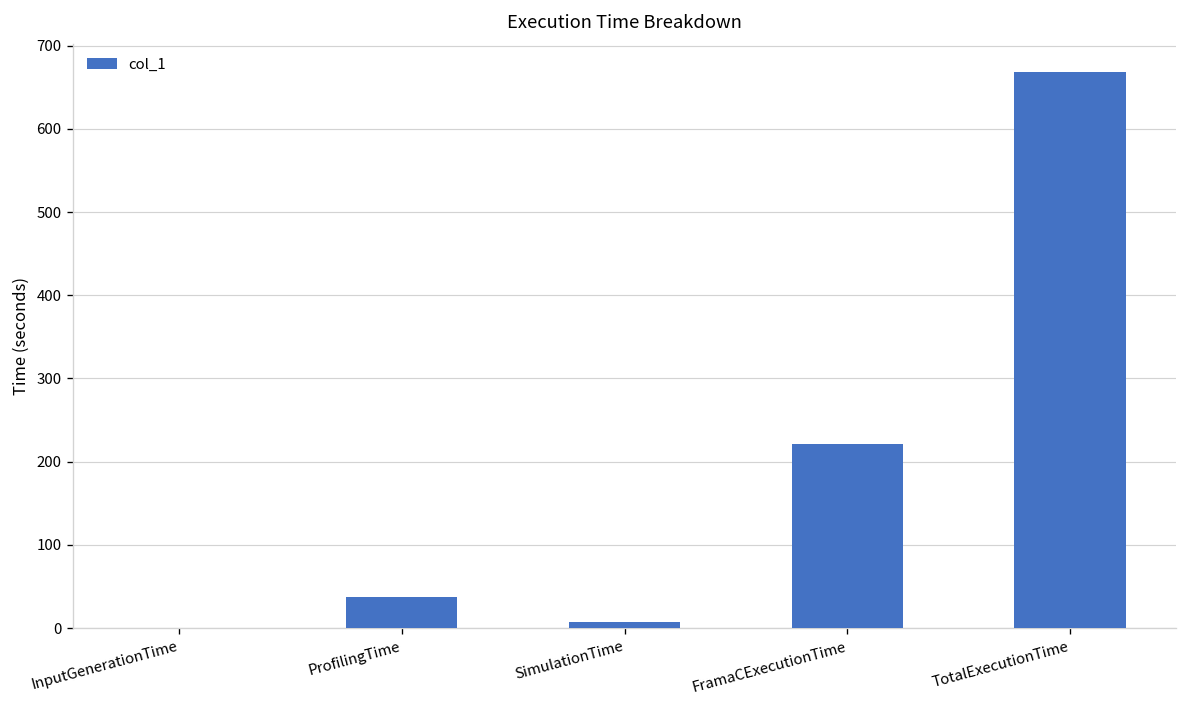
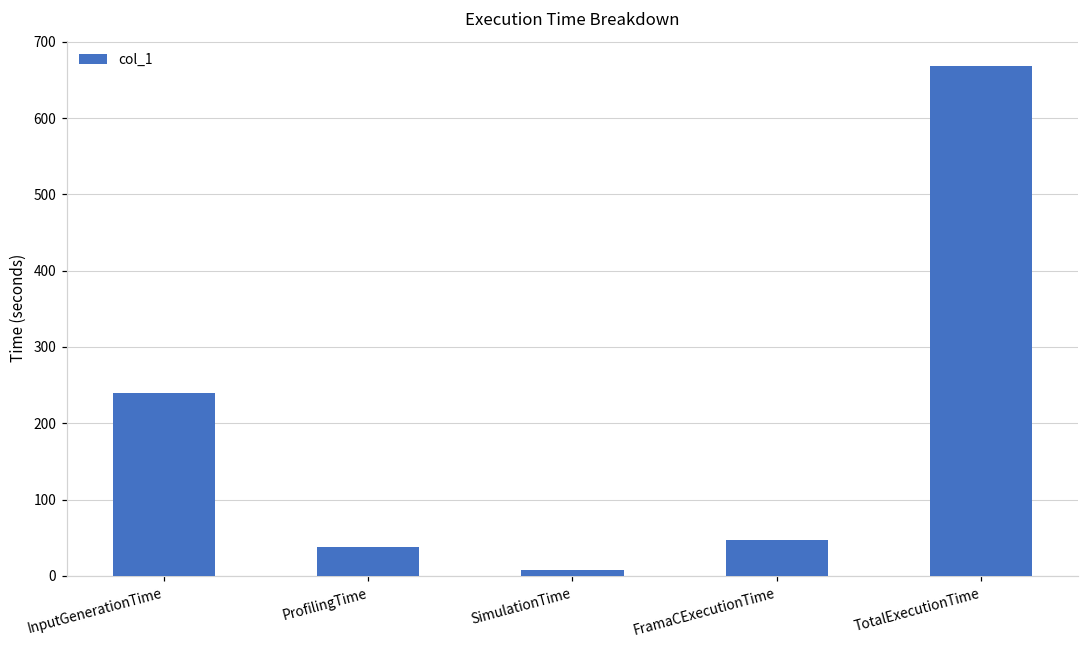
InputGenerationTime: 0 -> 240
FramaCExecutionTime: 220 -> 50
